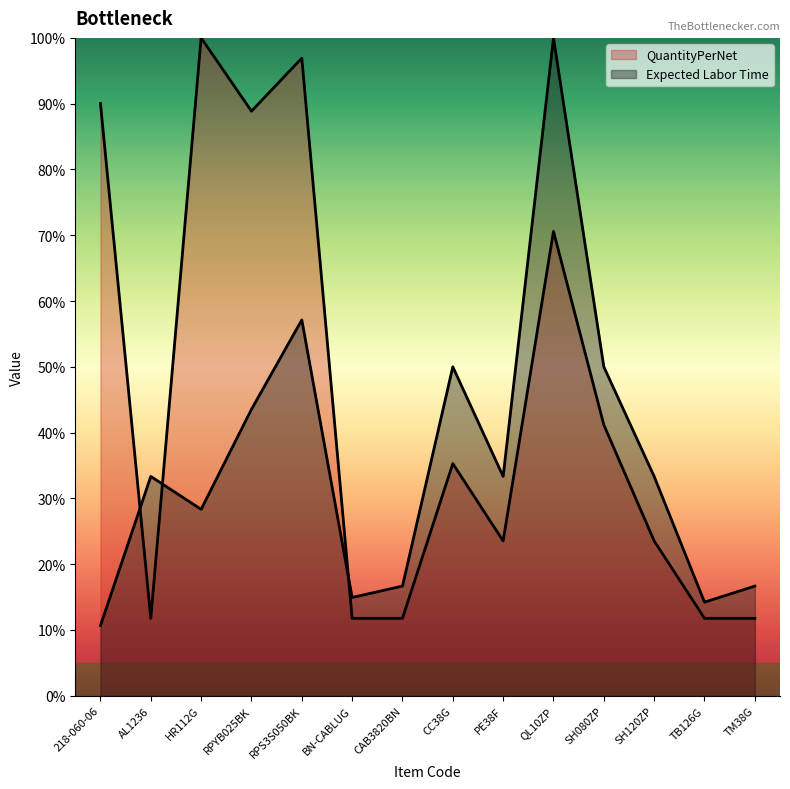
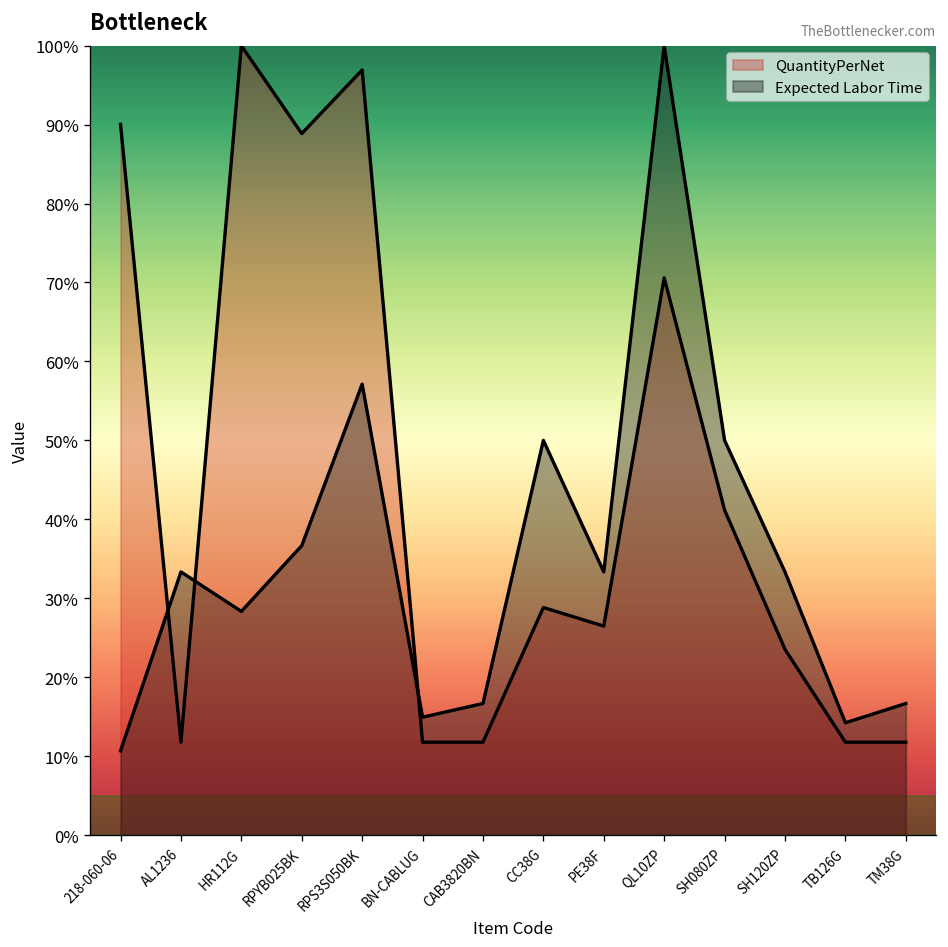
Expected Labor Time, RPYB025BK: 44% -> 37%
QuantityPerNet, CC38G: 35% -> 29%
QuantityPerNet, PE38F: 24% -> 26%
